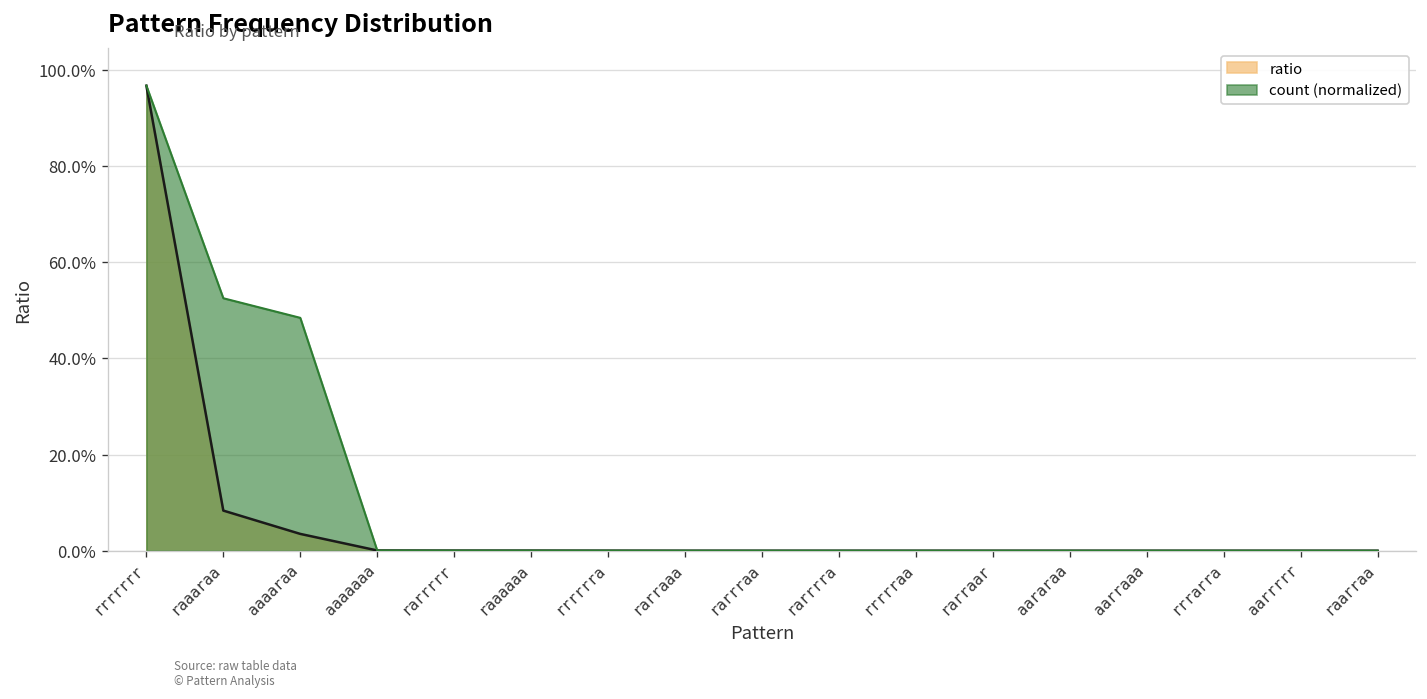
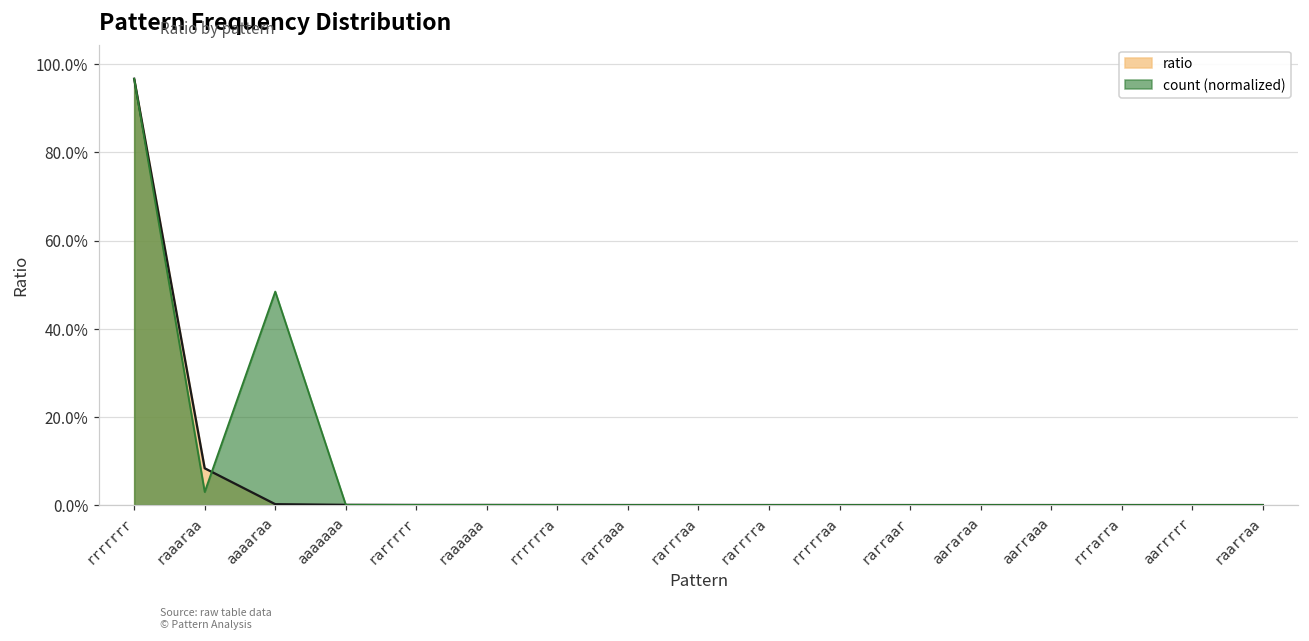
count (normalized), raaaraa: 53% -> 3%
ratio, aaaaraa: 3% -> 0%
